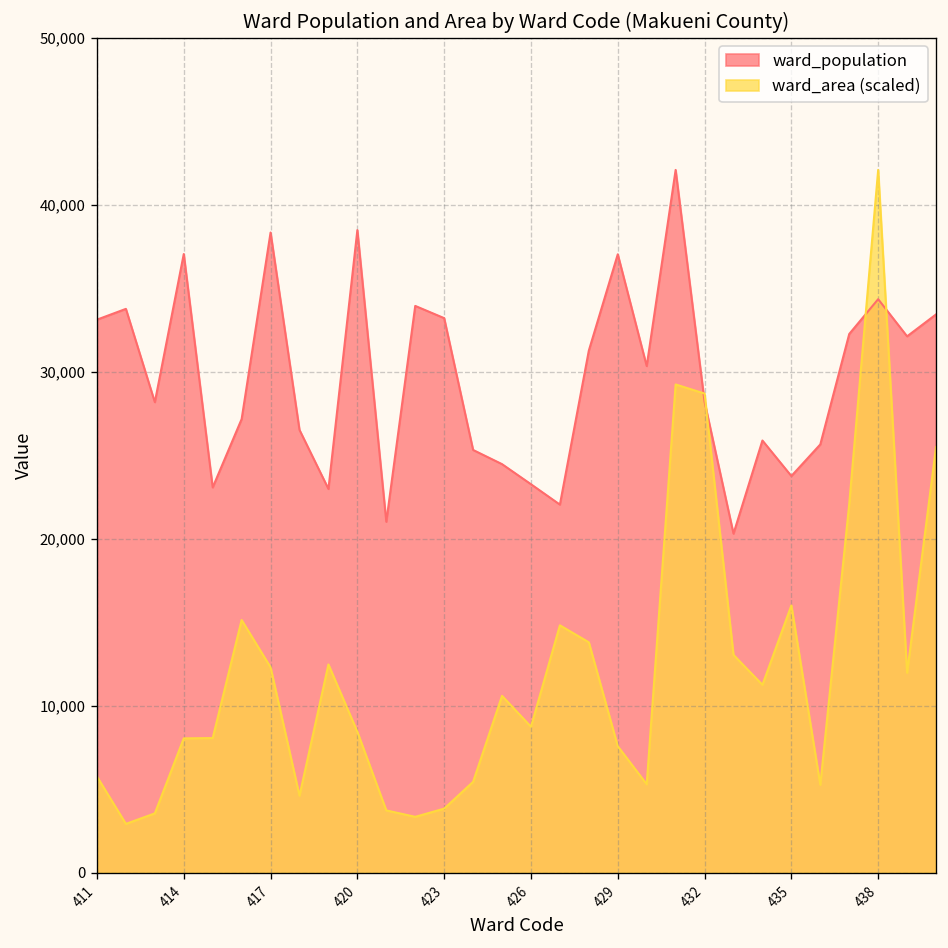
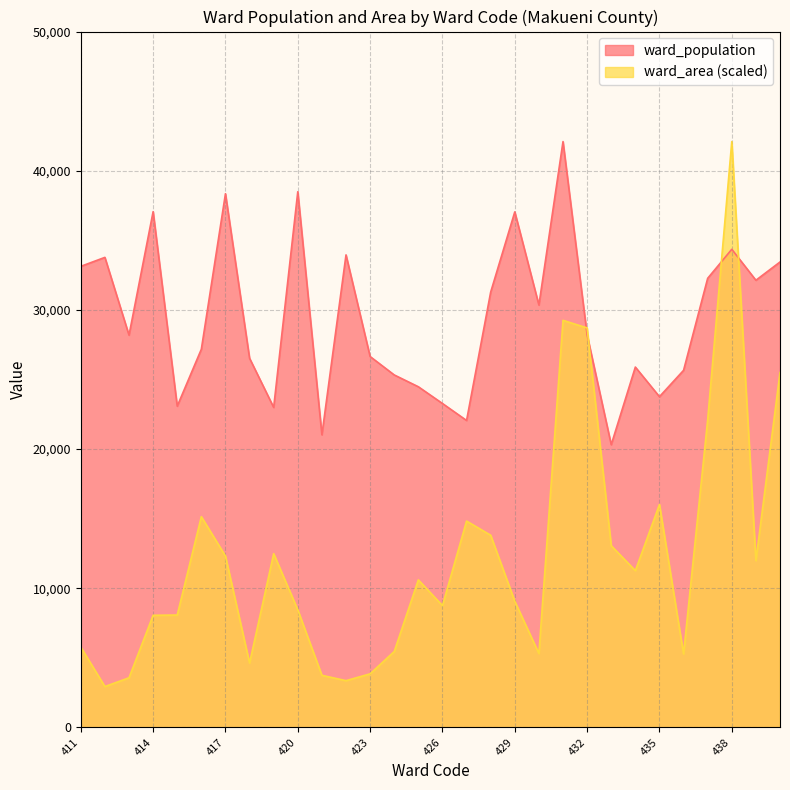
ward_population, 423: 33,200 -> 26,600
ward_area (scaled), 429: 7,600 -> 9,100
